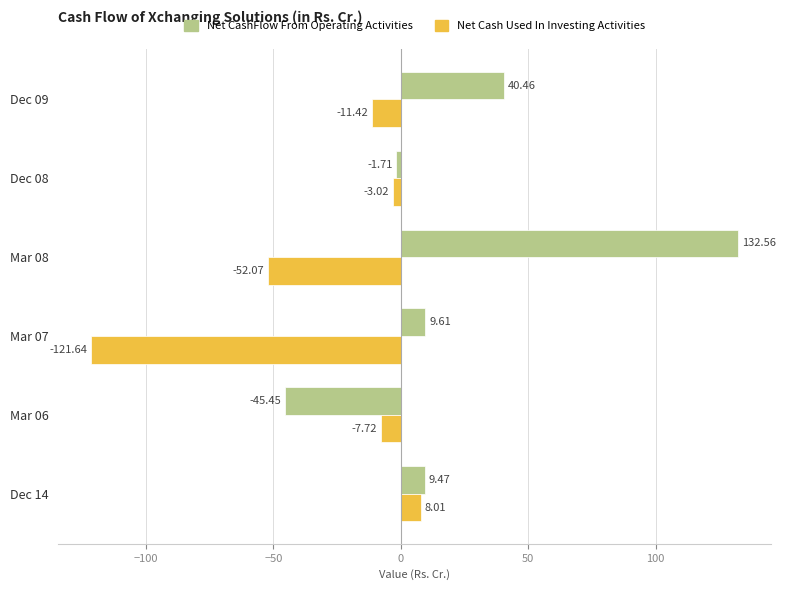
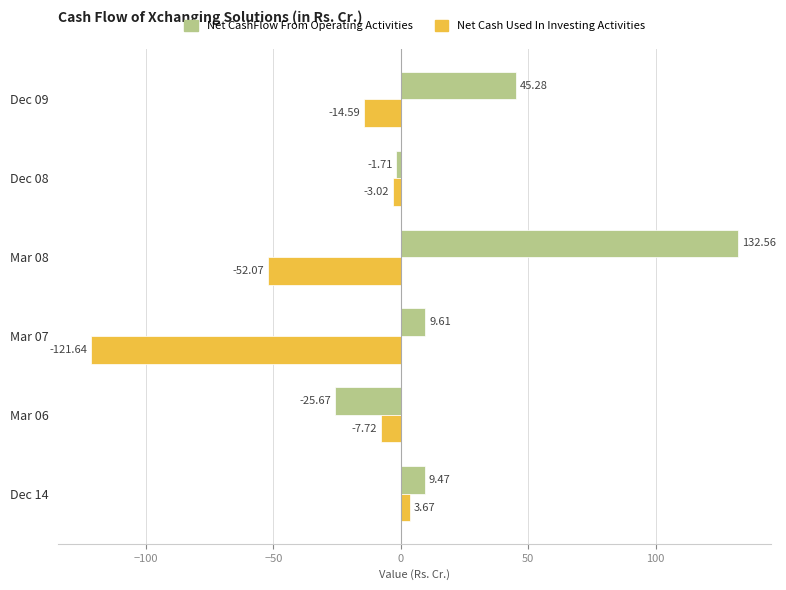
Net CashFlow From Operating Activities, Dec 09: 40.46 -> 45.28
Net Cash Used In Investing Activities, Dec 09: -11.42 -> -14.59
Net CashFlow From Operating Activities, Mar 06: -45.45 -> -25.67
Net Cash Used In Investing Activities, Dec 14: 8.01 -> 3.67
